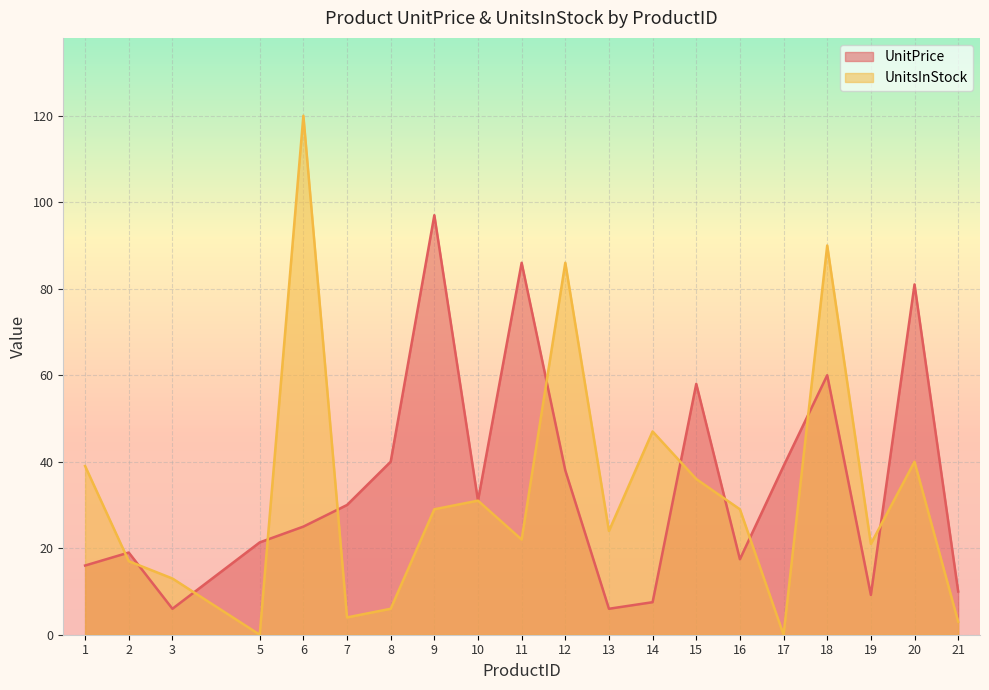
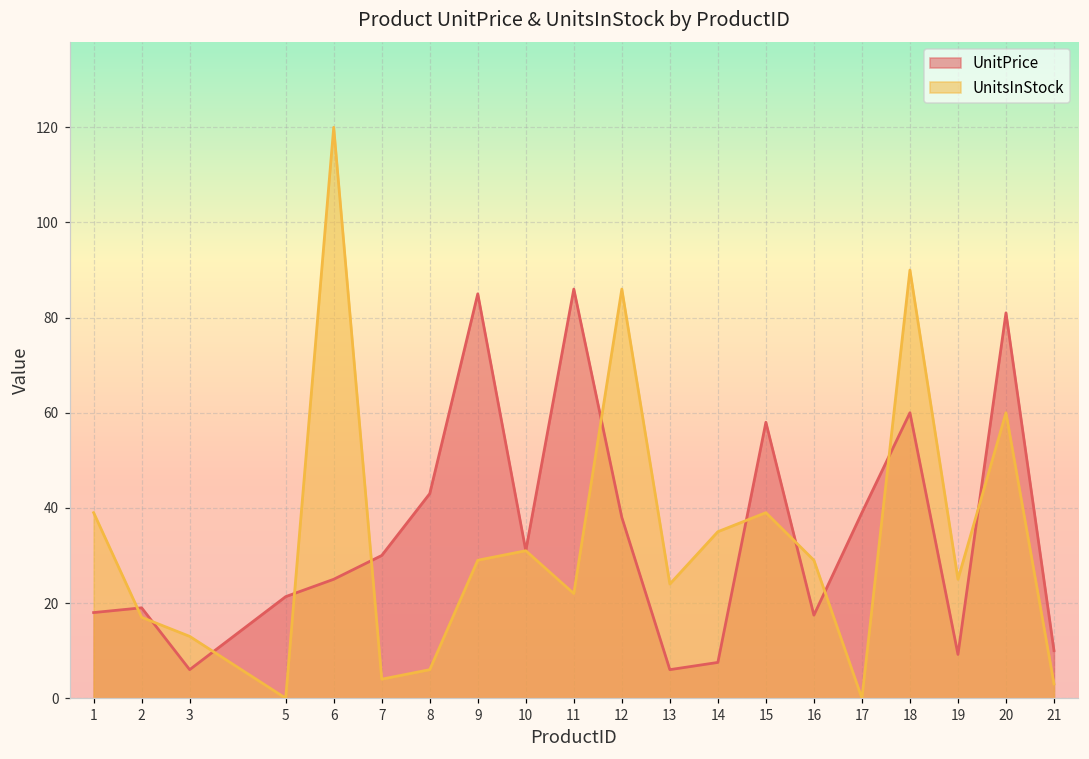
UnitPrice, 1: 16 -> 18
UnitPrice, 8: 40 -> 43
UnitPrice, 9: 97 -> 85
UnitsInStock, 14: 47 -> 35
UnitsInStock, 15: 36 -> 39
UnitsInStock, 19: 21 -> 25
UnitsInStock, 20: 40 -> 60
